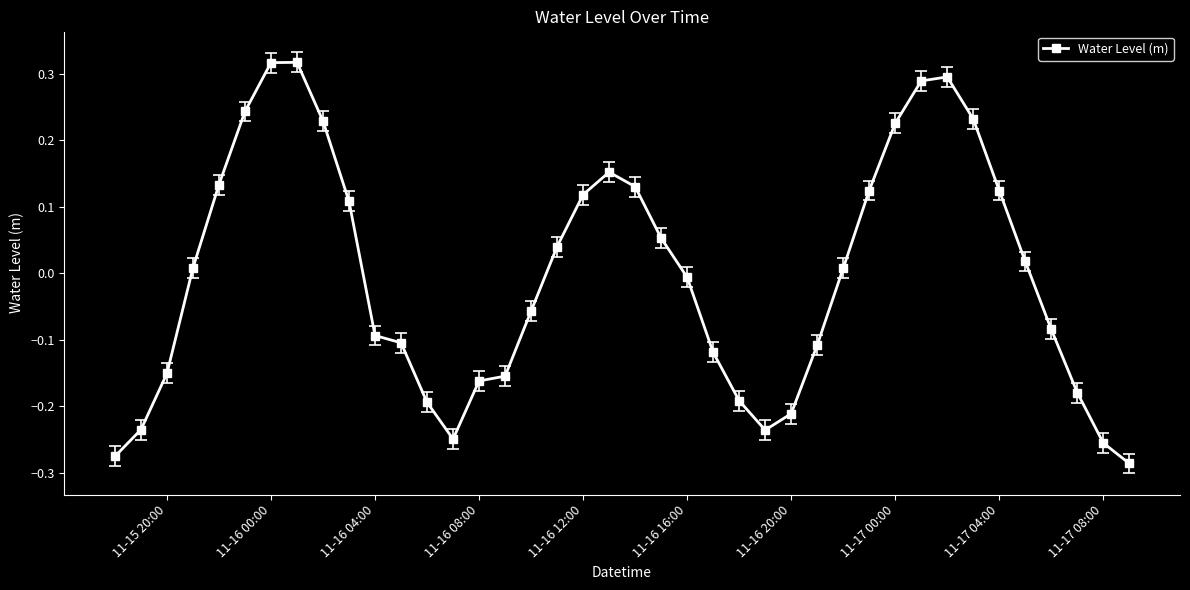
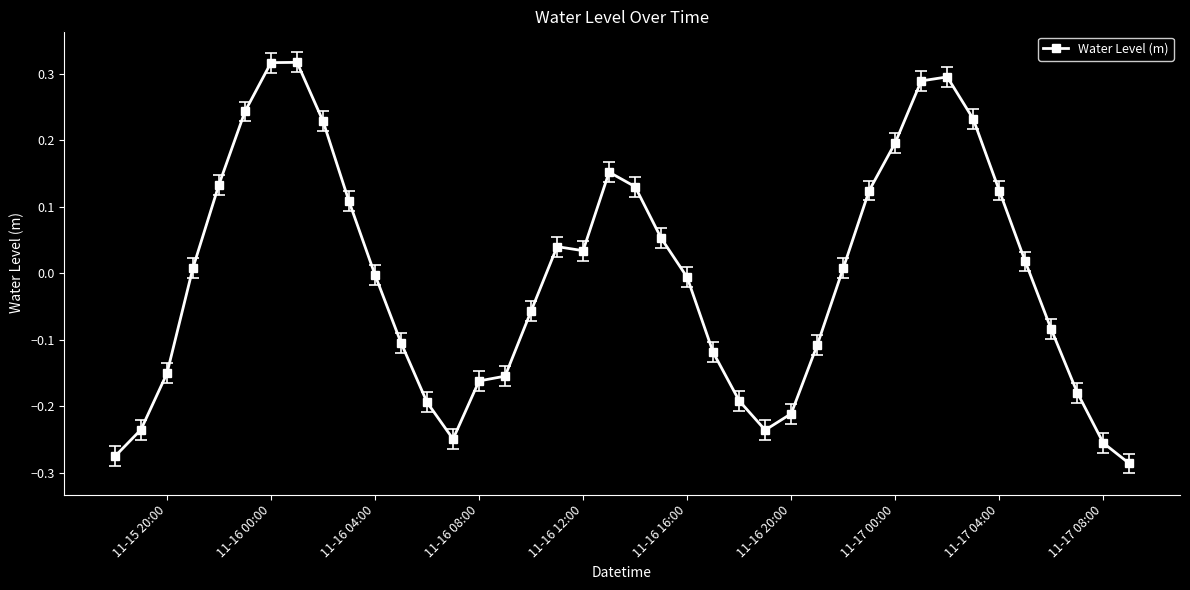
Water Level (m), 11-16 04:00: -0.09 -> 0.00
Water Level (m), 11-16 12:00: 0.12 -> 0.03
Water Level (m), 11-17 00:00: 0.23 -> 0.20
